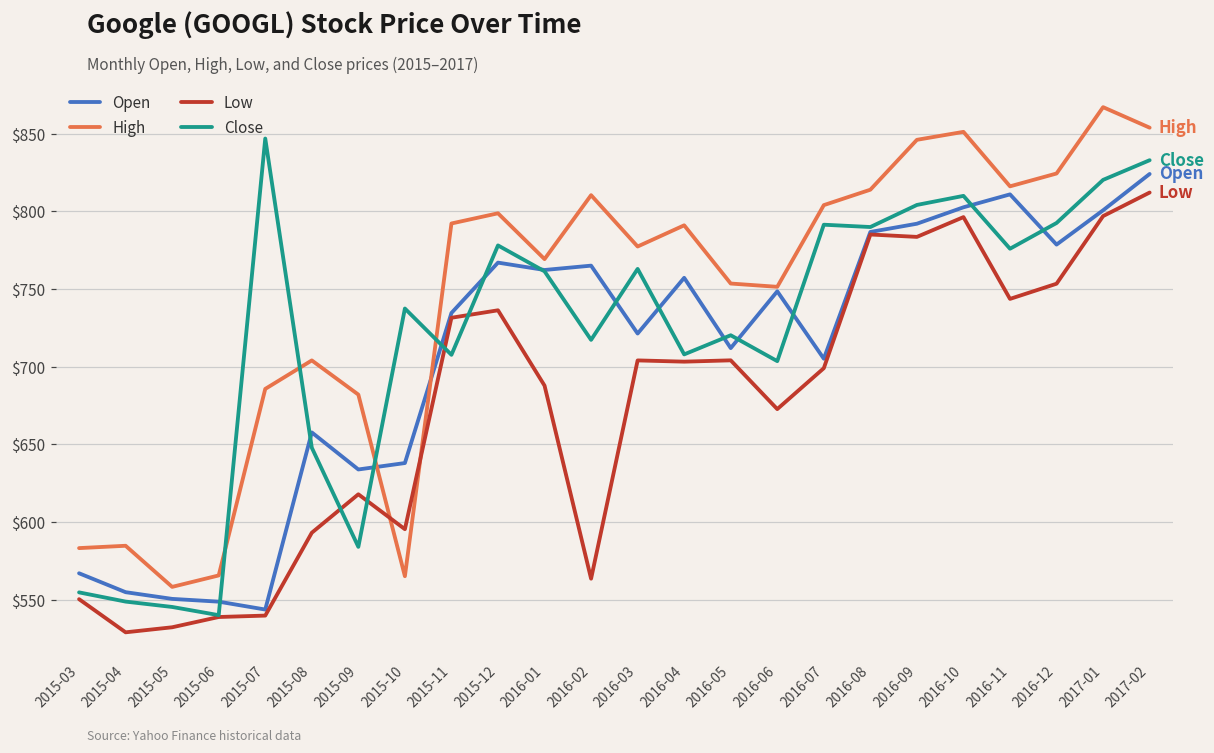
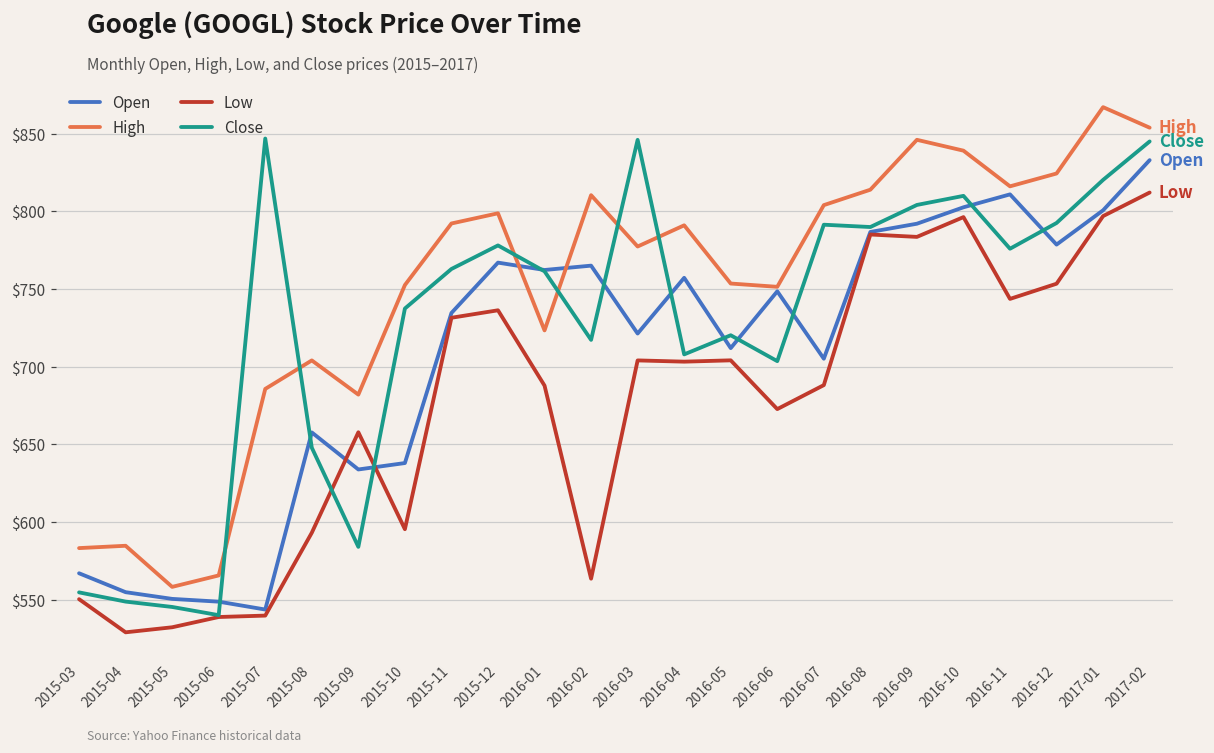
Low, 2015-09: $618 -> $658
High, 2015-10: $565 -> $753
Close, 2015-11: $708 -> $763
High, 2016-01: $769 -> $723
Close, 2016-03: $763 -> $846
Low, 2016-07: $699 -> $688
High, 2016-10: $851 -> $839
Open, 2017-02: $824 -> $833
Close, 2017-02: $833 -> $845
